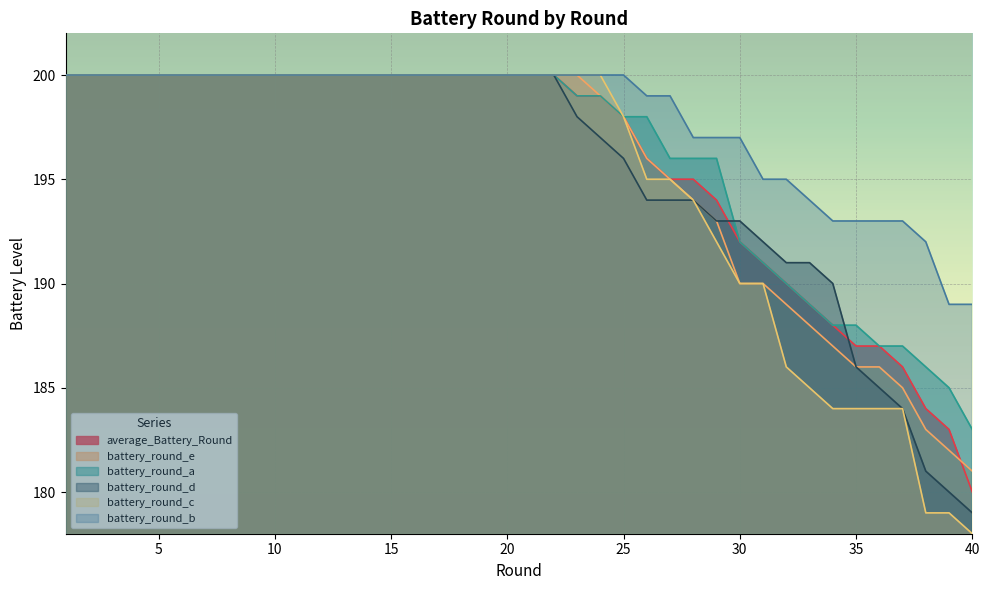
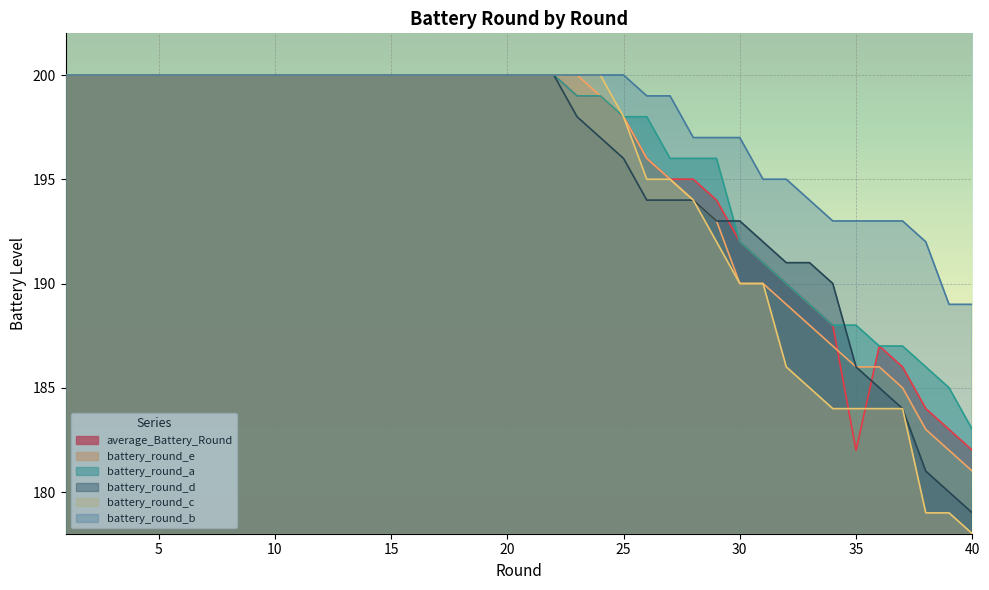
average_Battery_Round, 35: 187 -> 182
average_Battery_Round, 40: 180 -> 182
